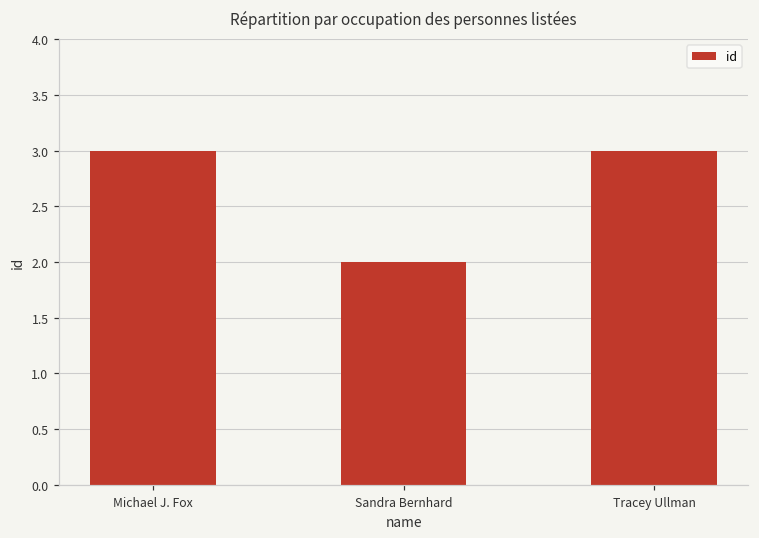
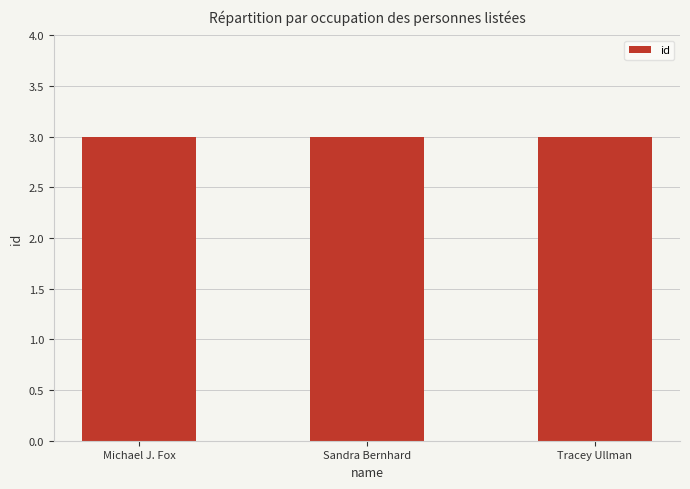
Sandra Bernhard: 2 -> 3
